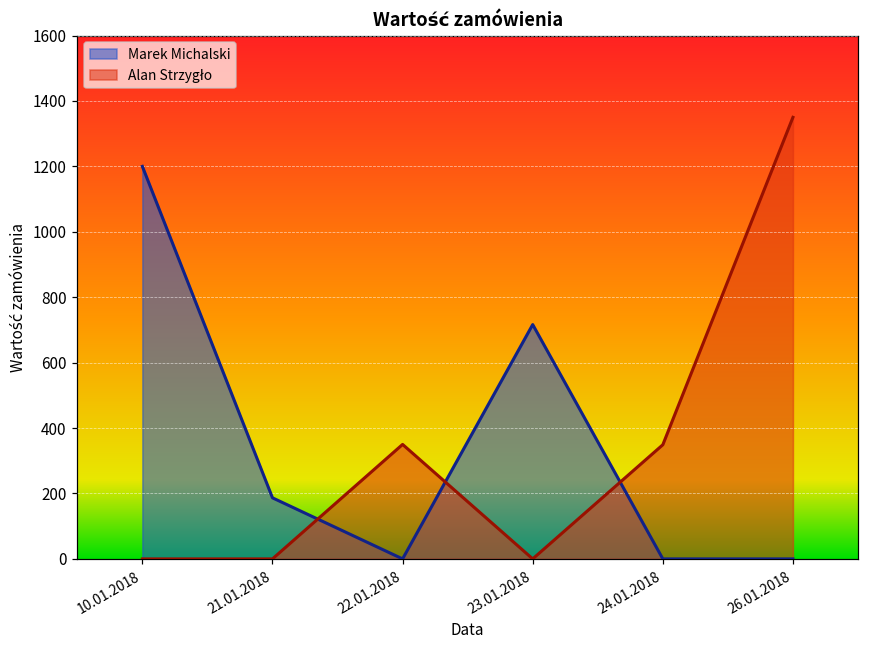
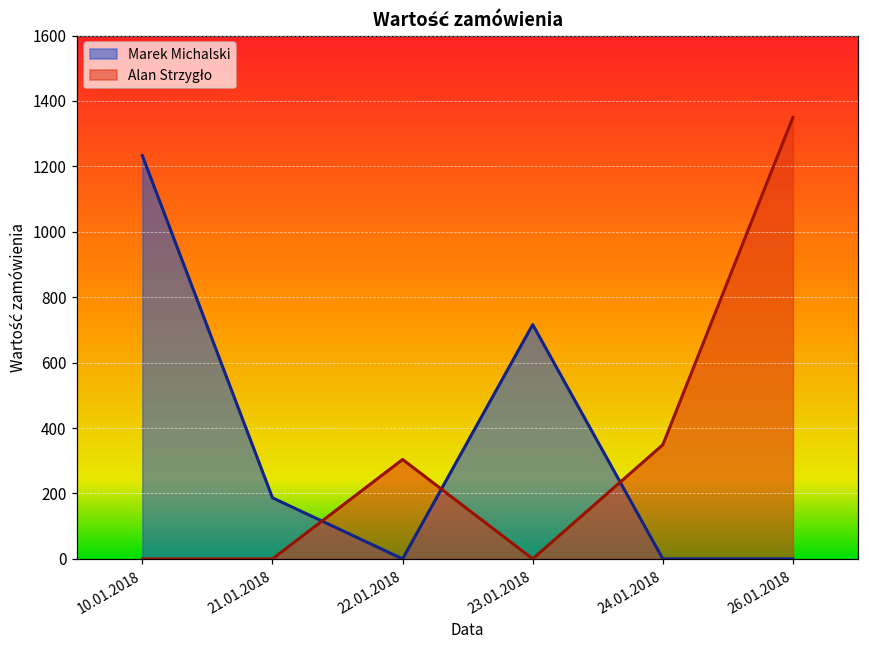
Marek Michalski, 10.01.2018: 1200 -> 1230
Alan Strzygło, 22.01.2018: 350 -> 300
